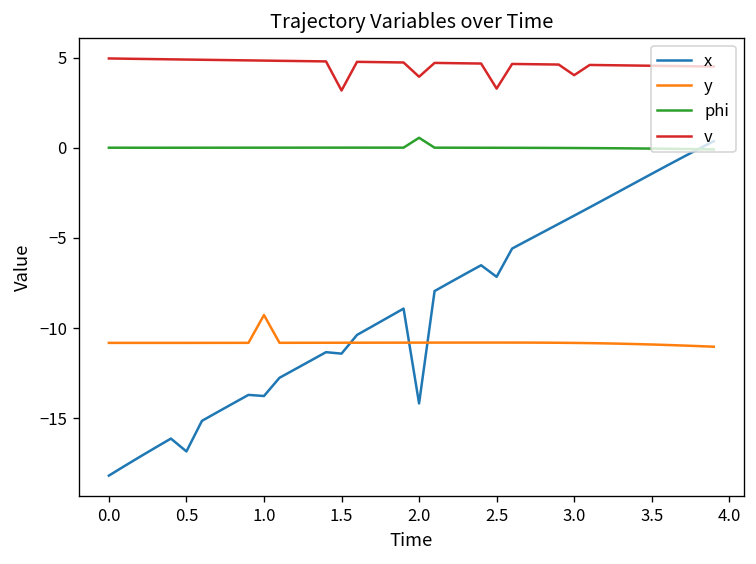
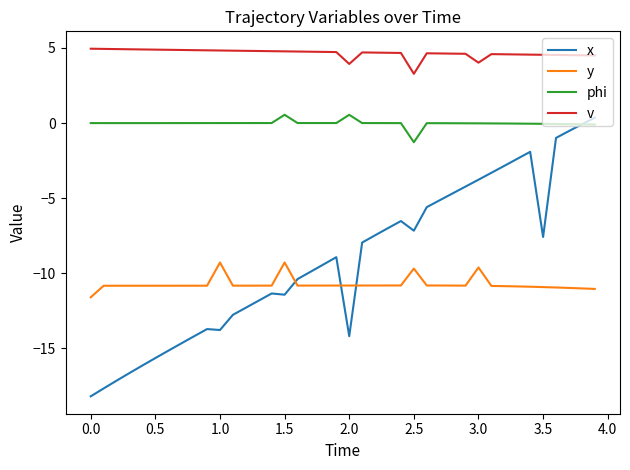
y, 0.0: -10.8 -> -11.6
x, 0.5: -16.8 -> -15.6
y, 1.5: -10.8 -> -9.3
phi, 1.5: 0.0 -> 0.6
v, 1.5: 3.2 -> 4.8
y, 2.5: -10.8 -> -9.7
phi, 2.5: 0.0 -> -1.3
y, 3.0: -10.8 -> -9.6
x, 3.5: -1.4 -> -7.6
